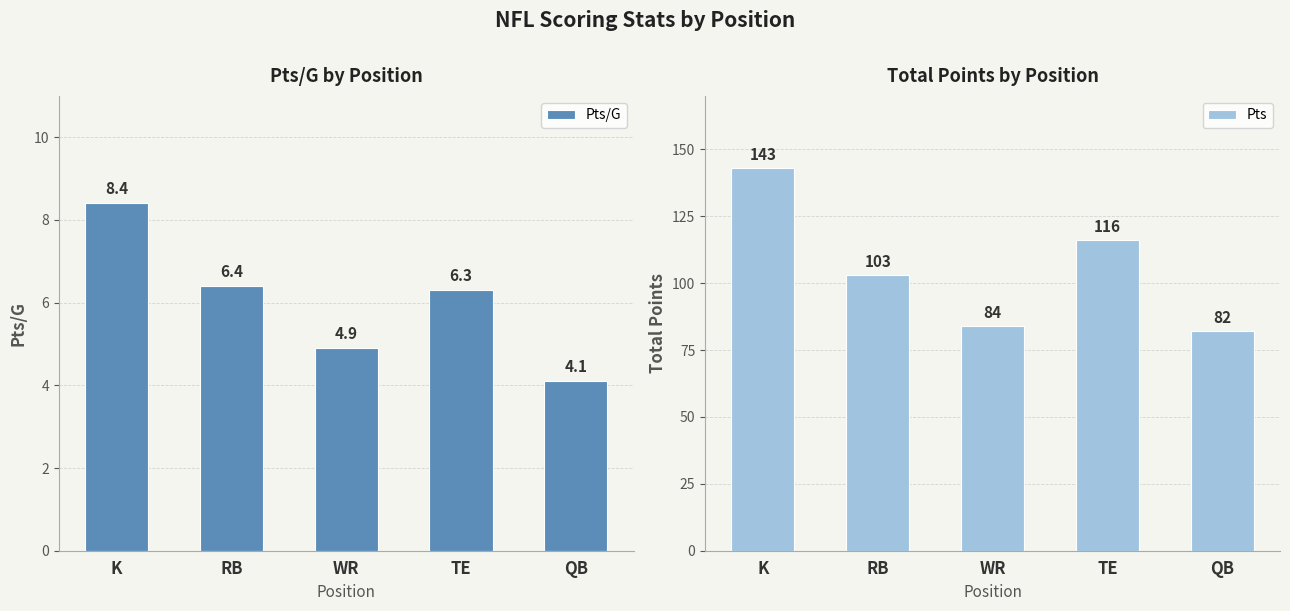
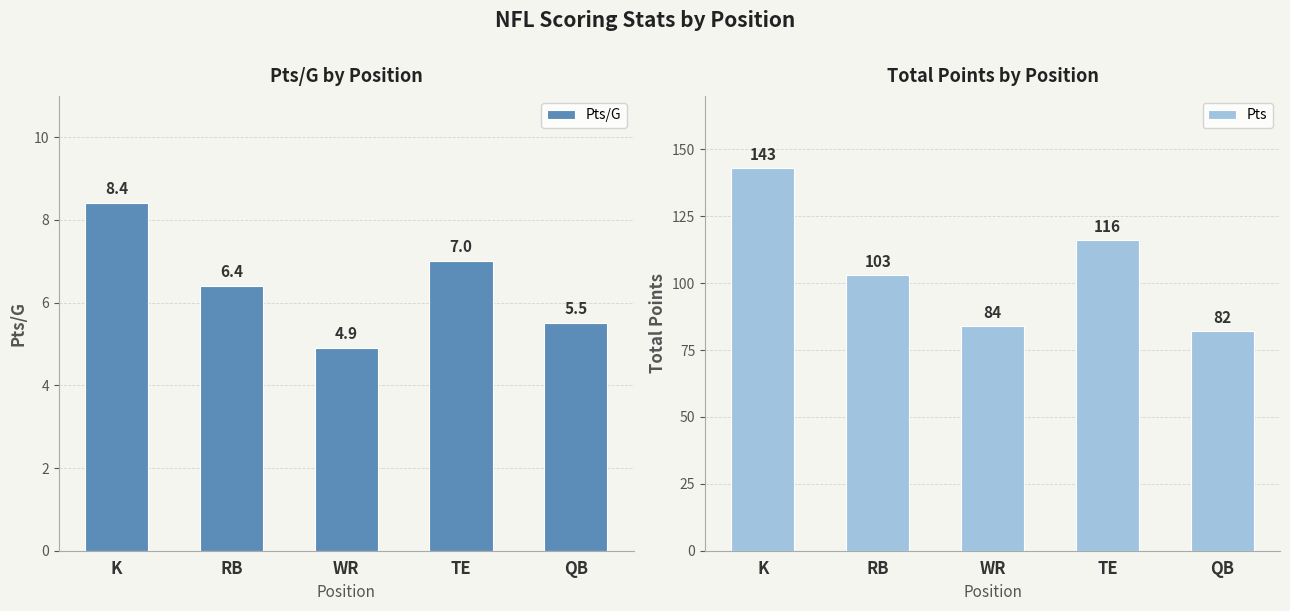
Pts/G by Position, TE: 6.3 -> 7.0
Pts/G by Position, QB: 4.1 -> 5.5
